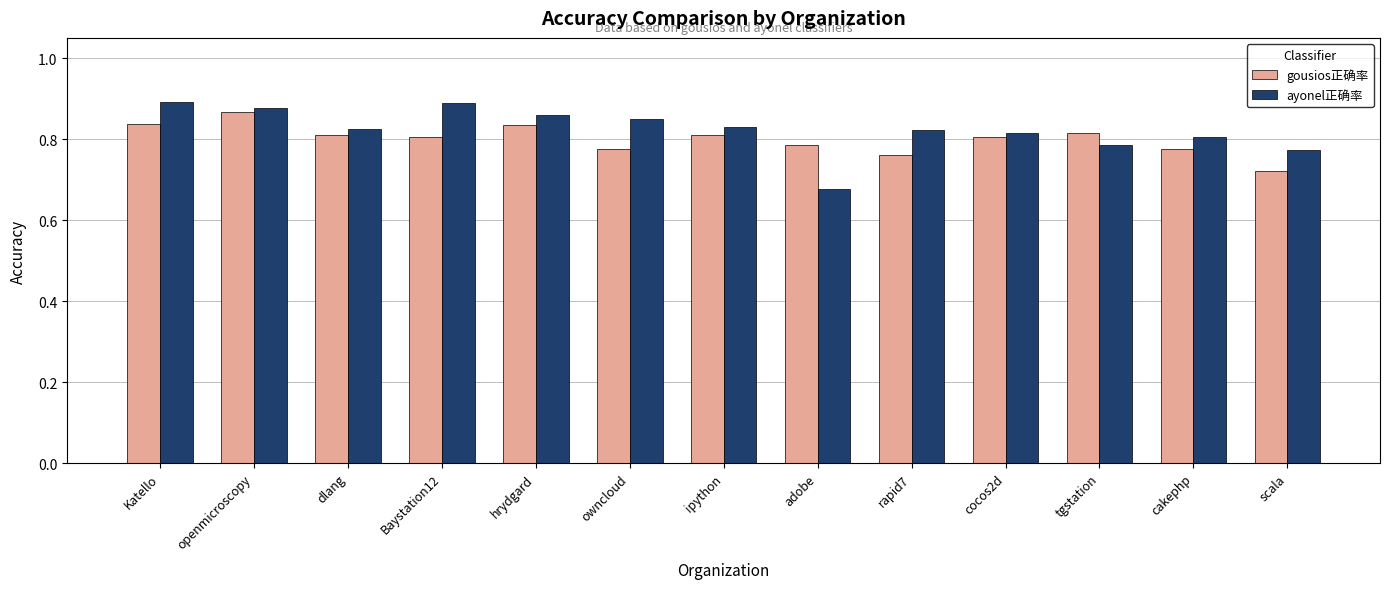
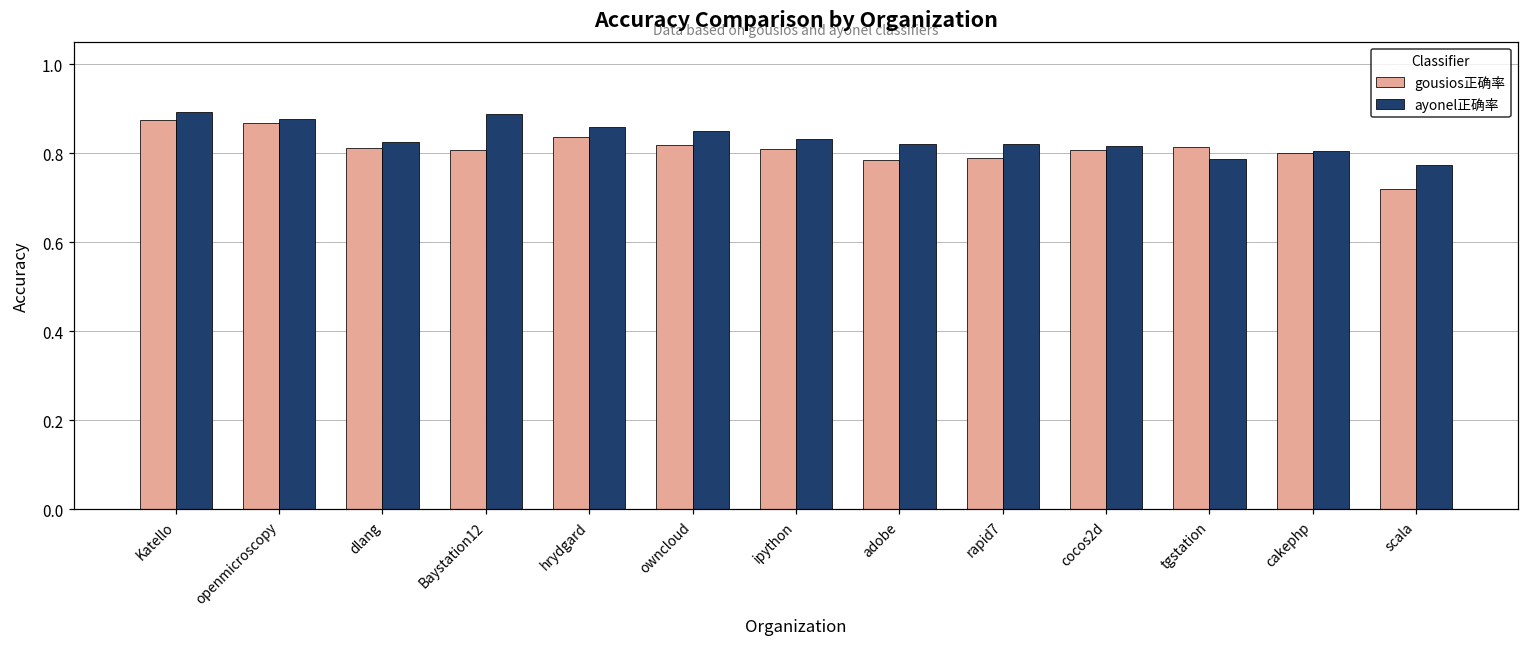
gousios正确率, Katello: 0.84 -> 0.87
gousios正确率, owncloud: 0.78 -> 0.82
ayonel正确率, adobe: 0.68 -> 0.82
gousios正确率, rapid7: 0.76 -> 0.79
gousios正确率, cakephp: 0.78 -> 0.80
